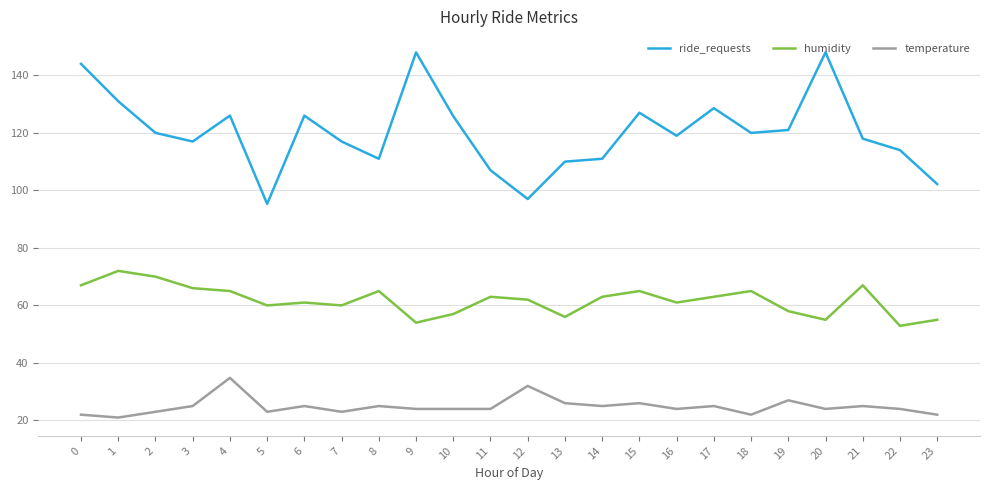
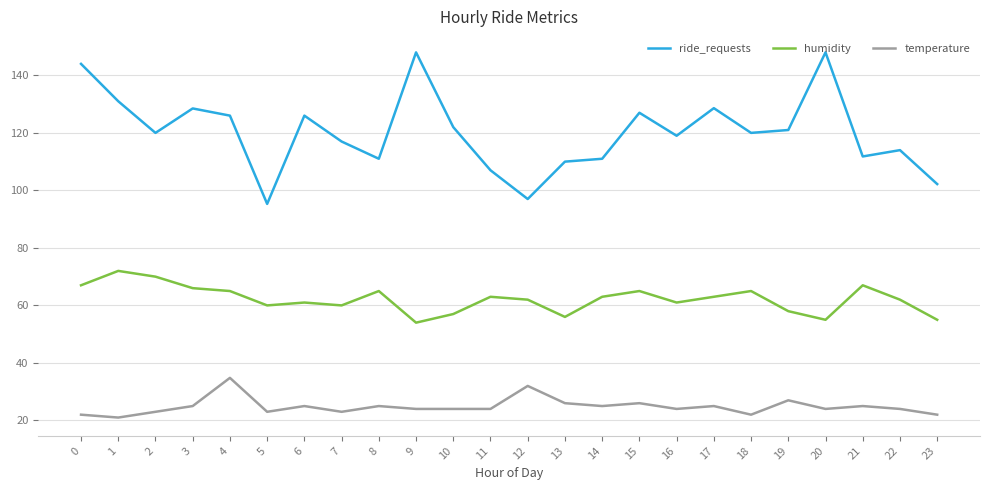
ride_requests, 3: 117 -> 129
ride_requests, 10: 126 -> 122
ride_requests, 21: 118 -> 112
humidity, 22: 53 -> 62
